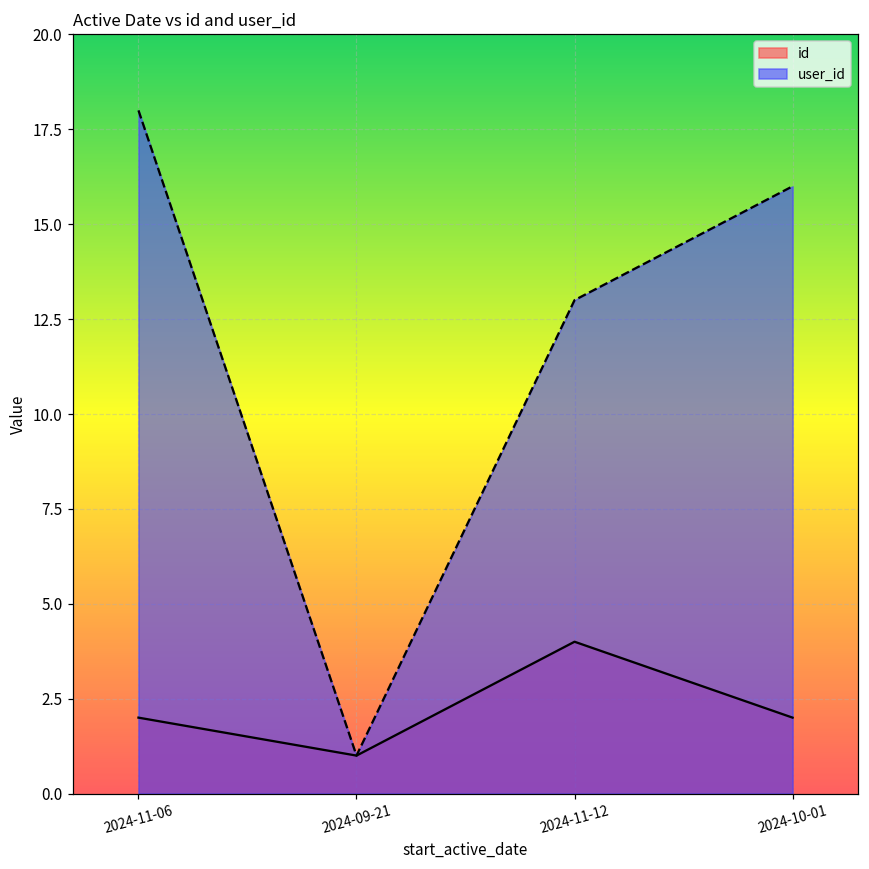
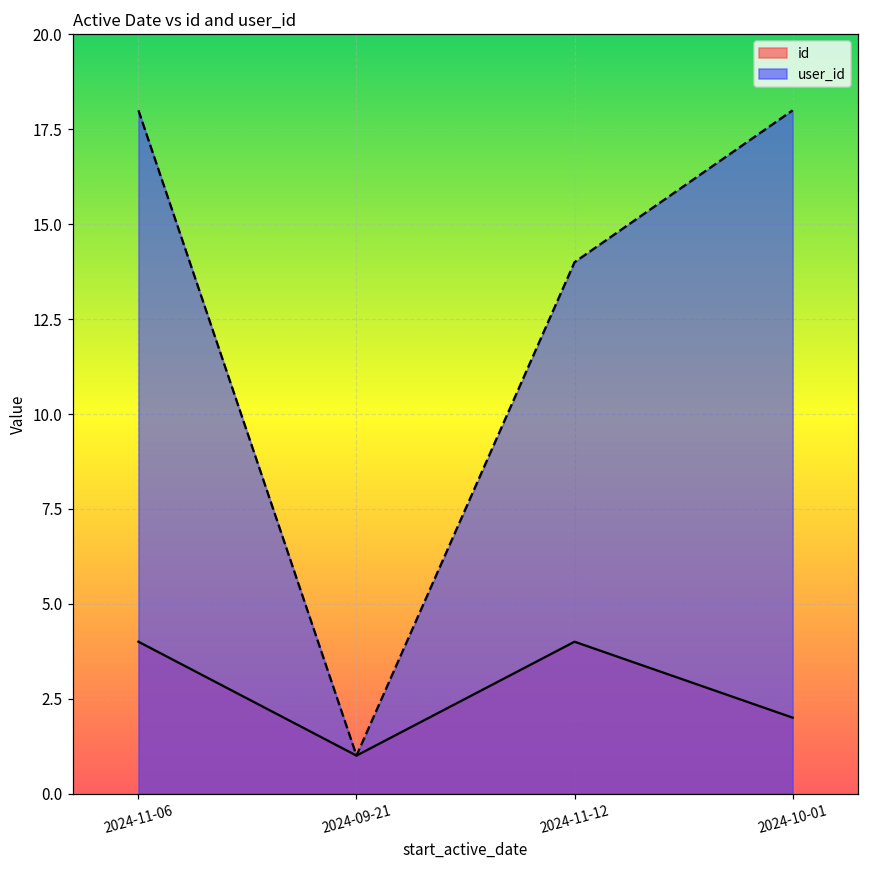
id, 2024-11-06: 2 -> 4
user_id, 2024-11-12: 13 -> 14
user_id, 2024-10-01: 16 -> 18
